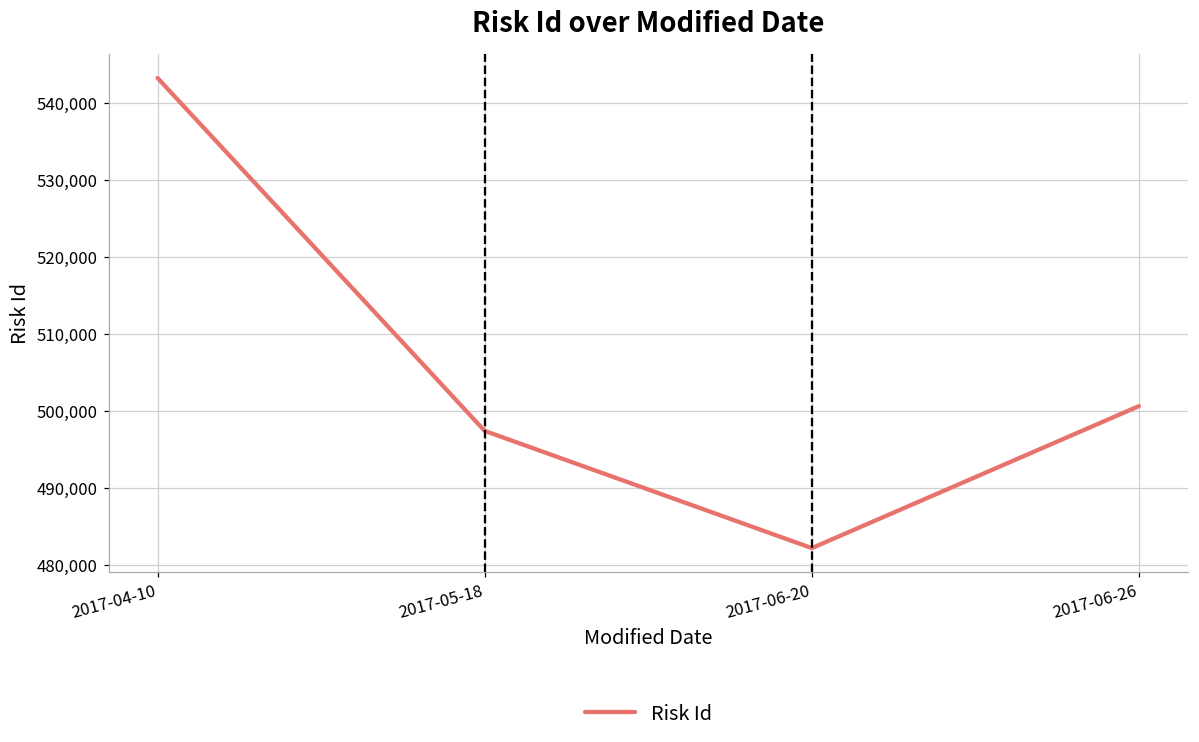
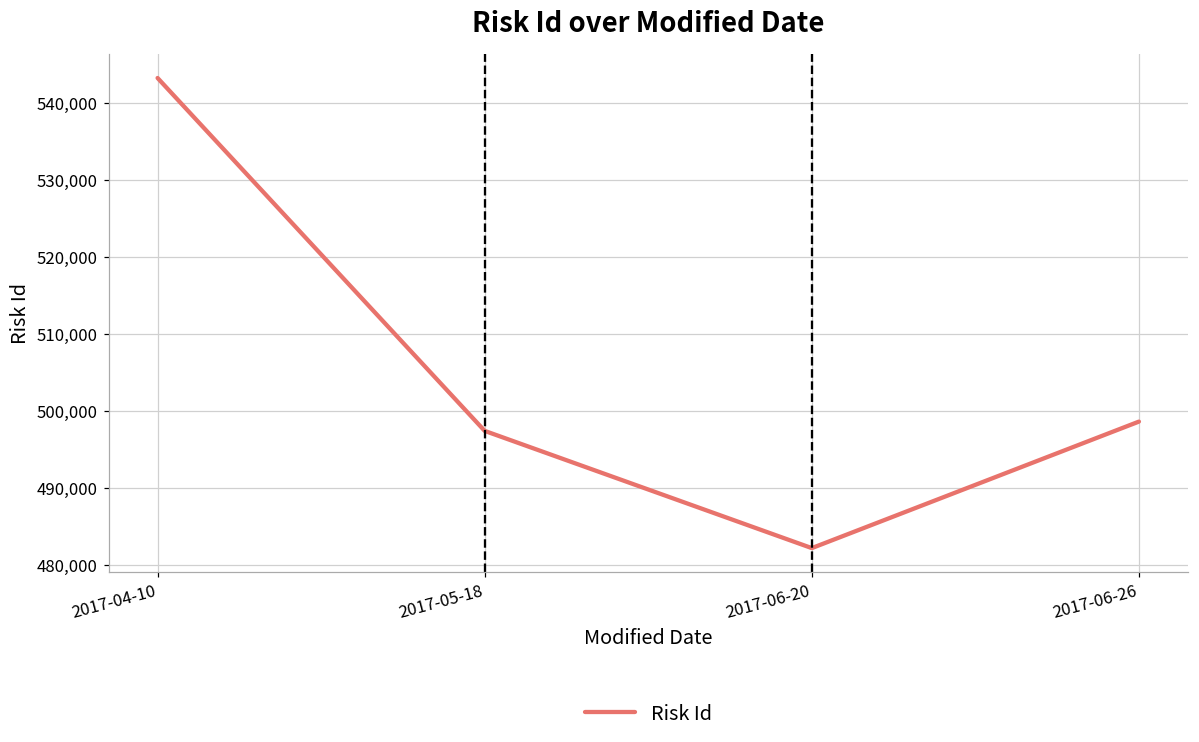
2017-06-26: 501,000 -> 499,000
